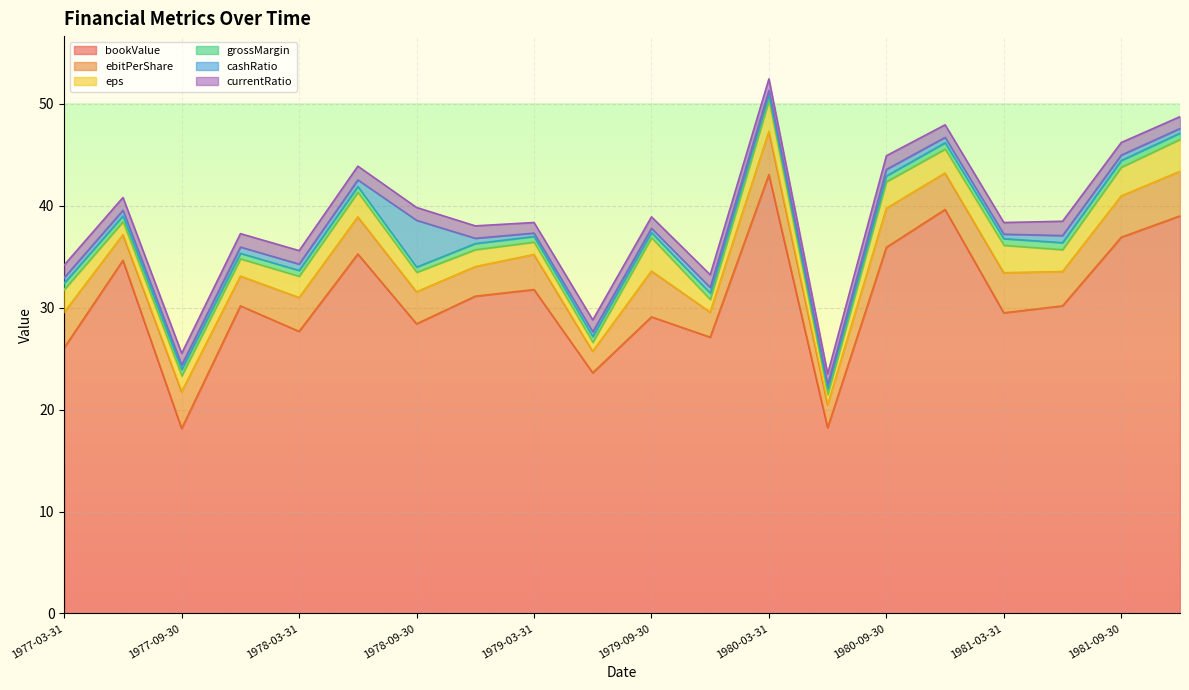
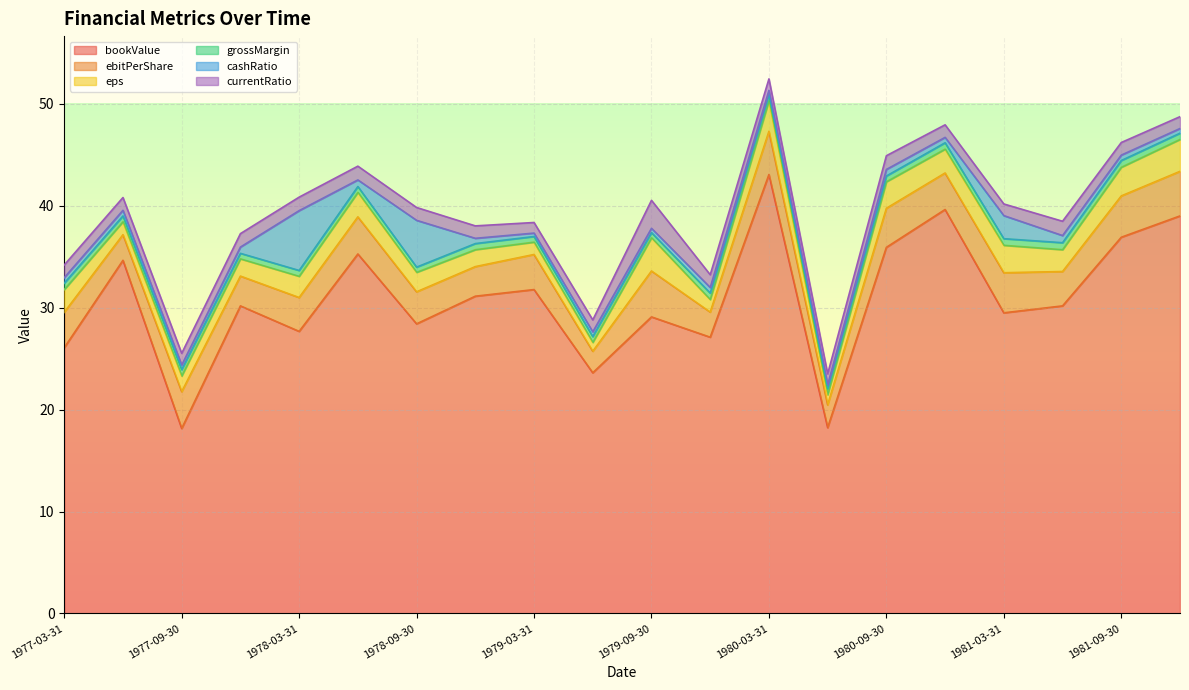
cashRatio, 1978-03-31: 0.6 -> 5.9
currentRatio, 1979-09-30: 1.1 -> 2.7
cashRatio, 1981-03-31: 0.4 -> 2.3
